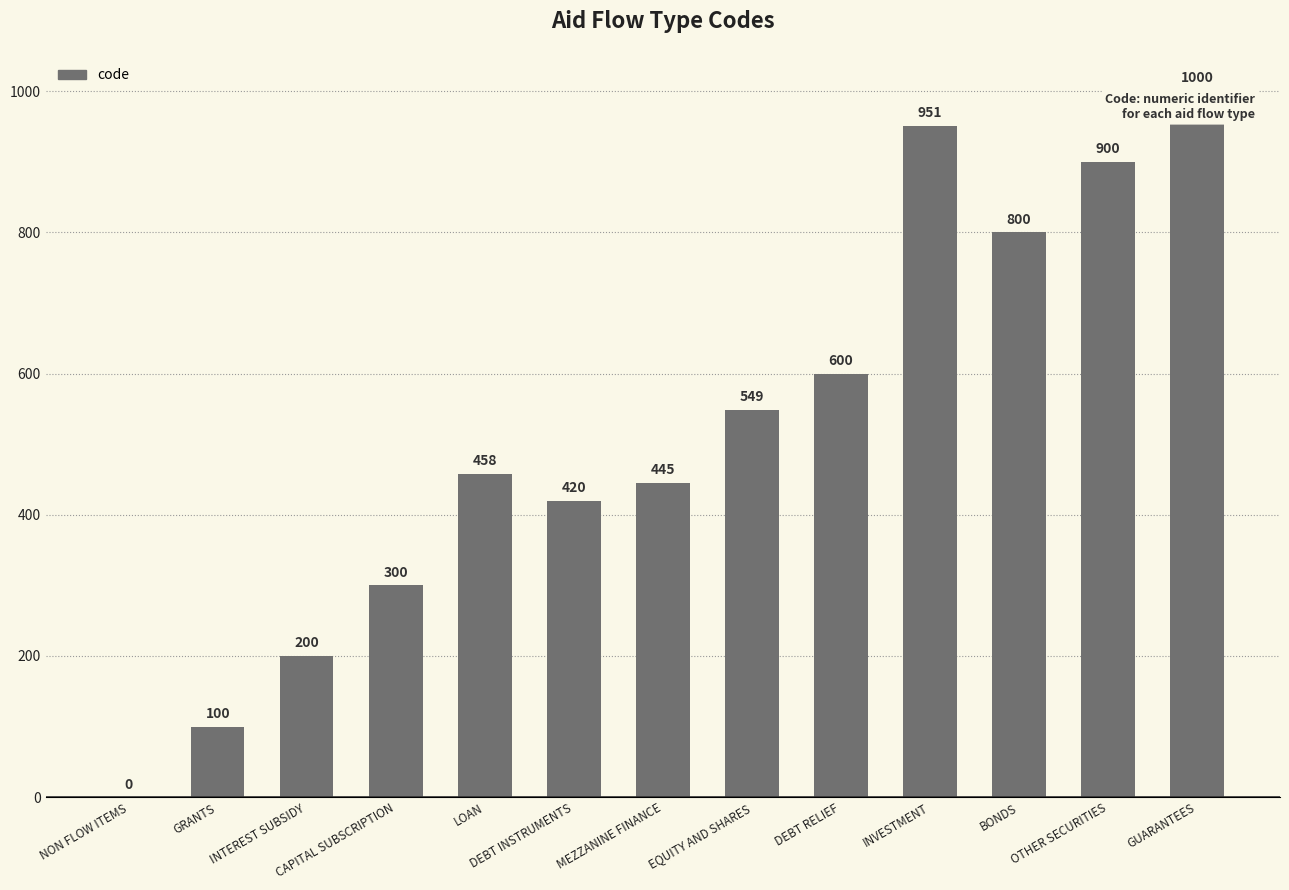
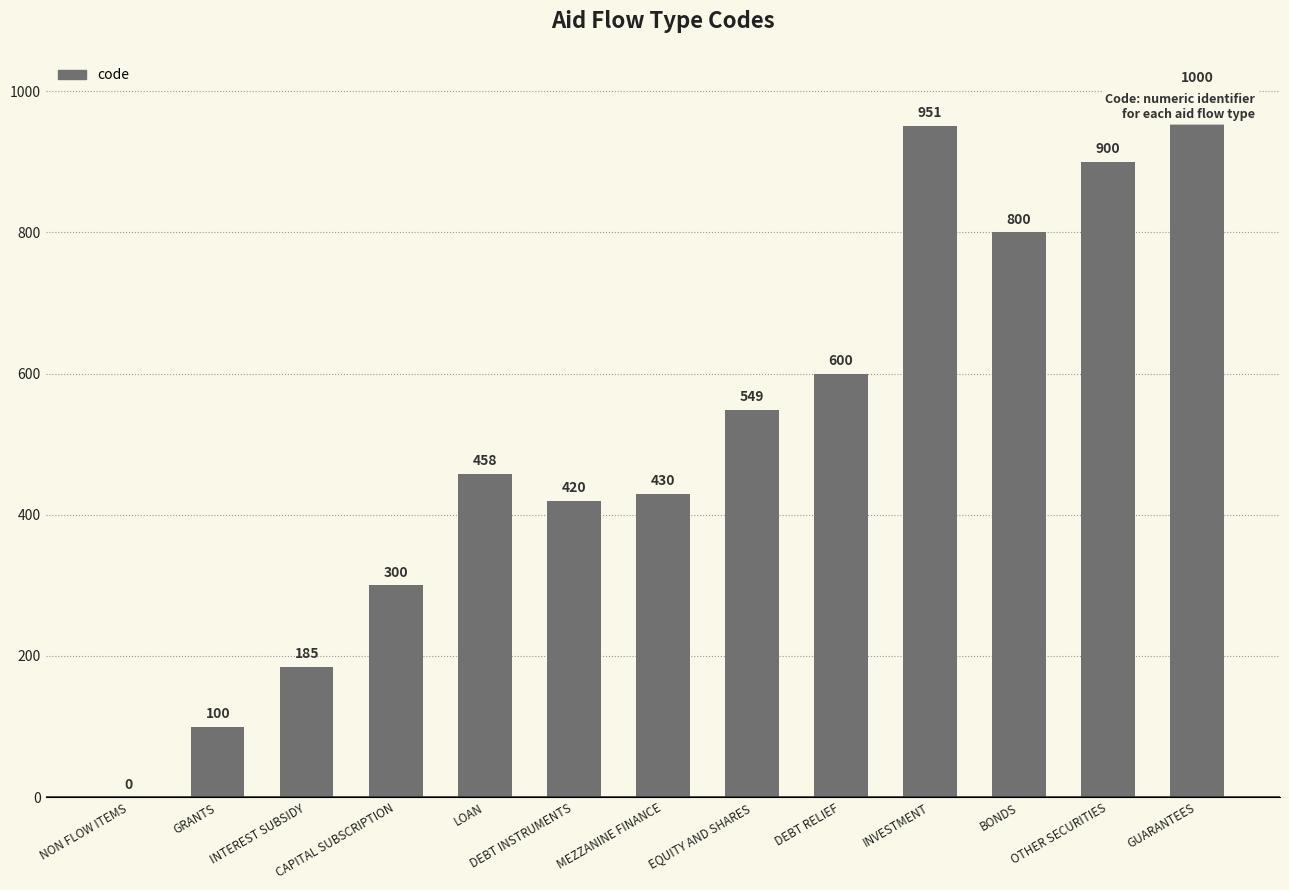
INTEREST SUBSIDY: 200 -> 185
MEZZANINE FINANCE: 445 -> 430
